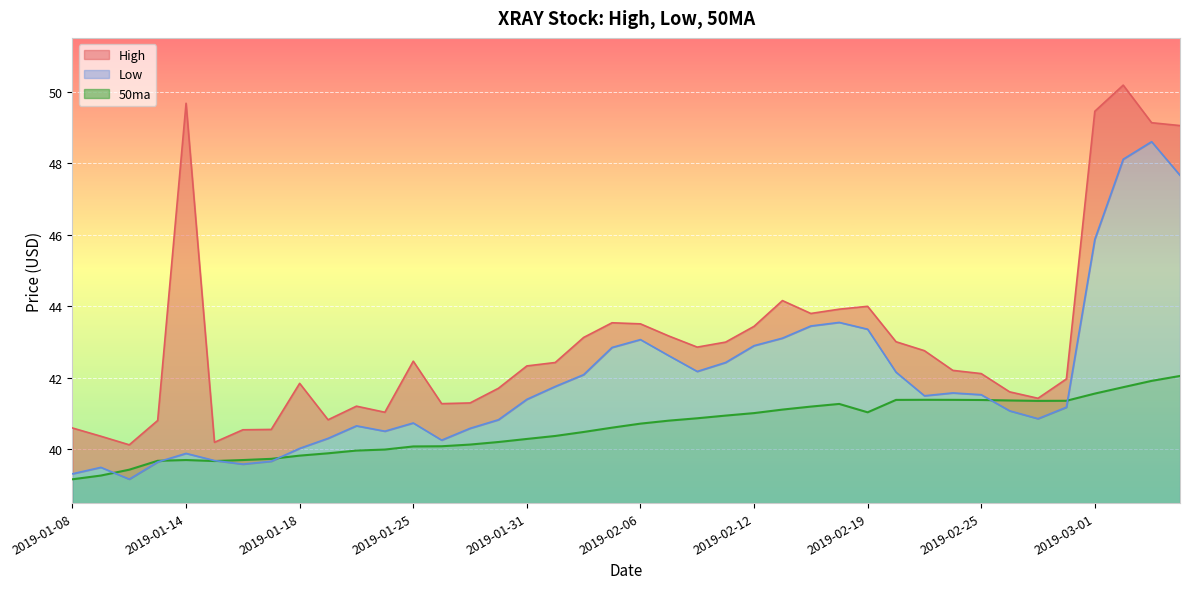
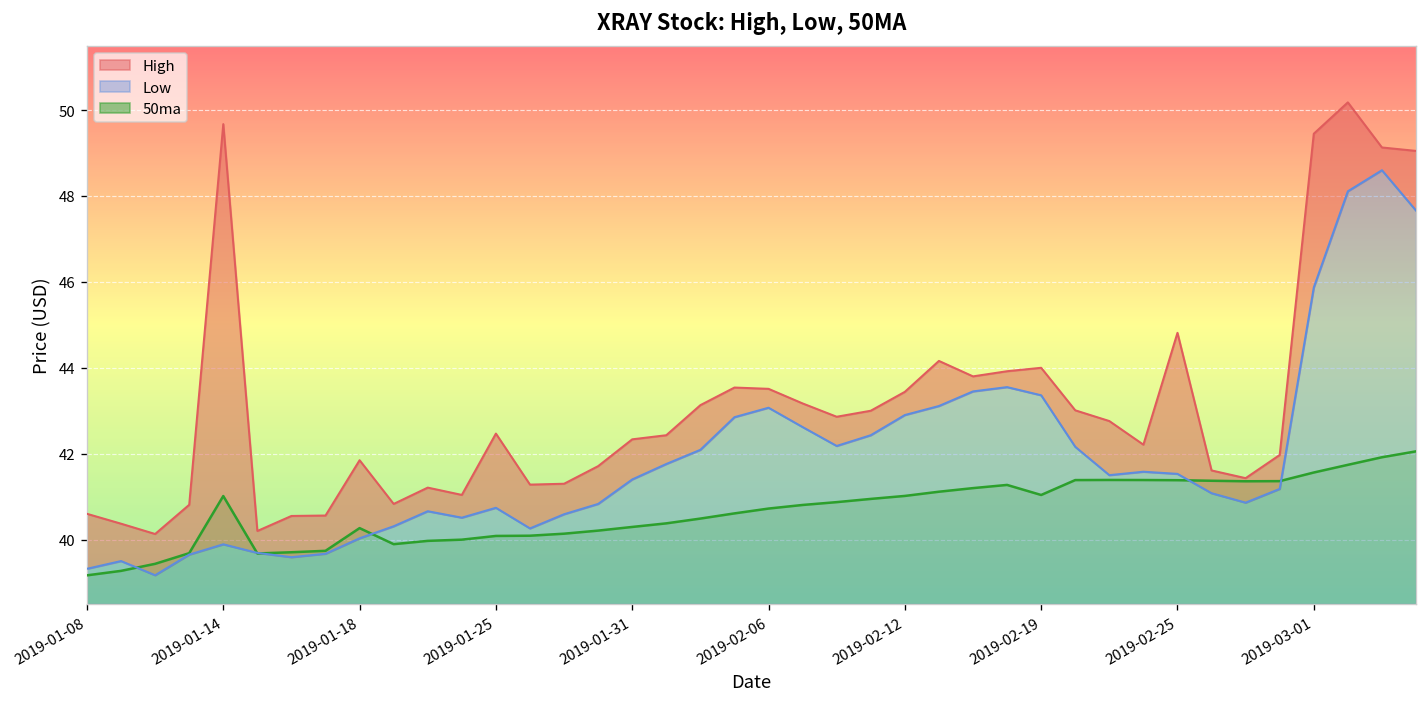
50ma, 2019-01-14: 39.7 -> 41.0
50ma, 2019-01-18: 39.8 -> 40.3
High, 2019-02-25: 42.1 -> 44.8
